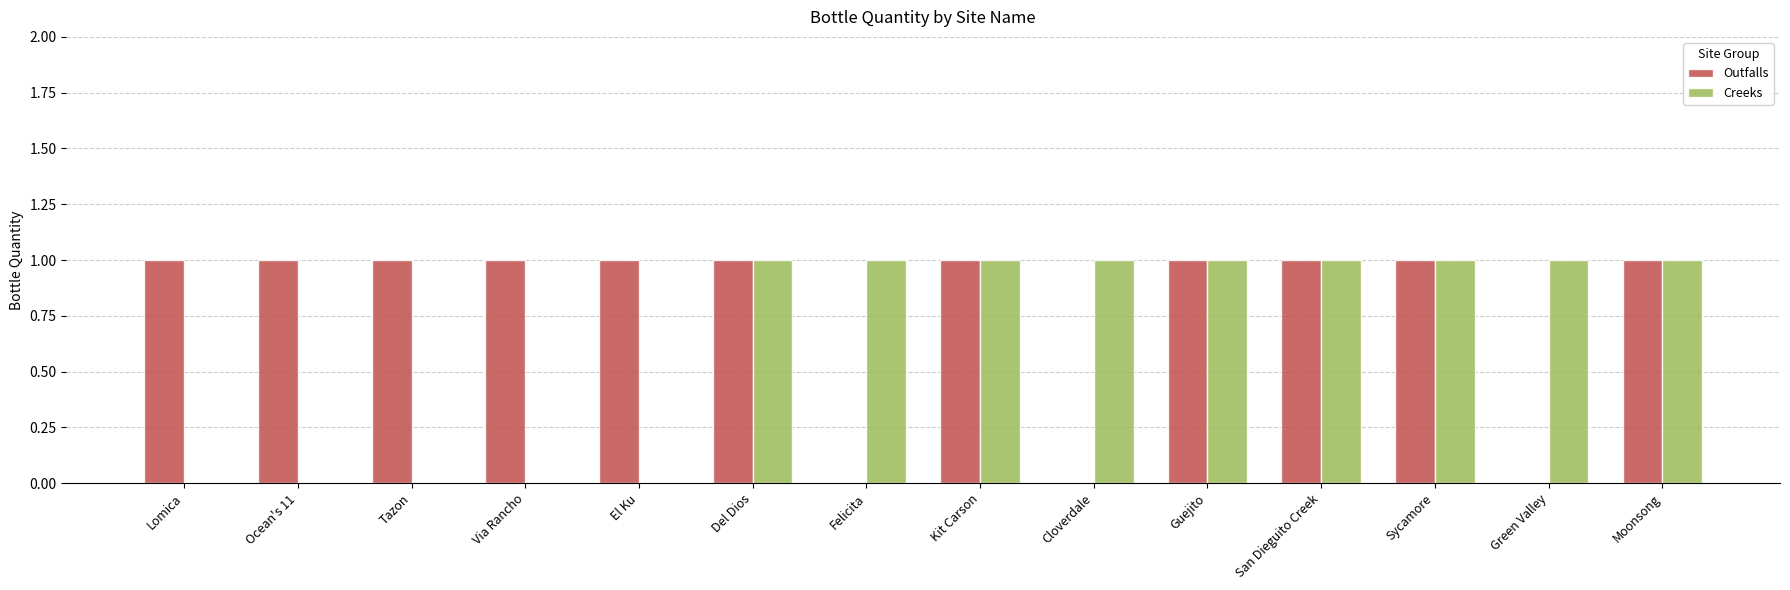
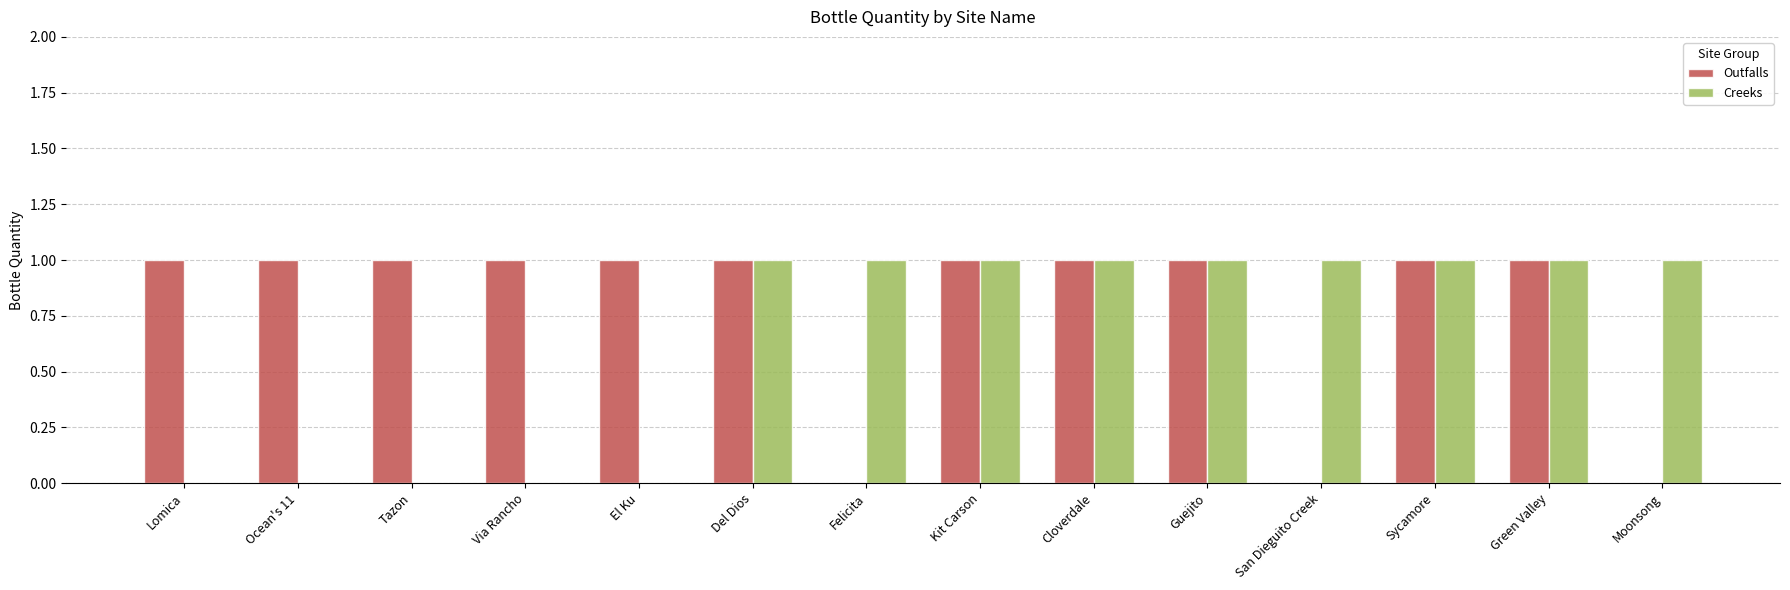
Outfalls, Cloverdale: 0 -> 1
Outfalls, San Dieguito Creek: 1 -> 0
Outfalls, Green Valley: 0 -> 1
Outfalls, Moonsong: 1 -> 0
